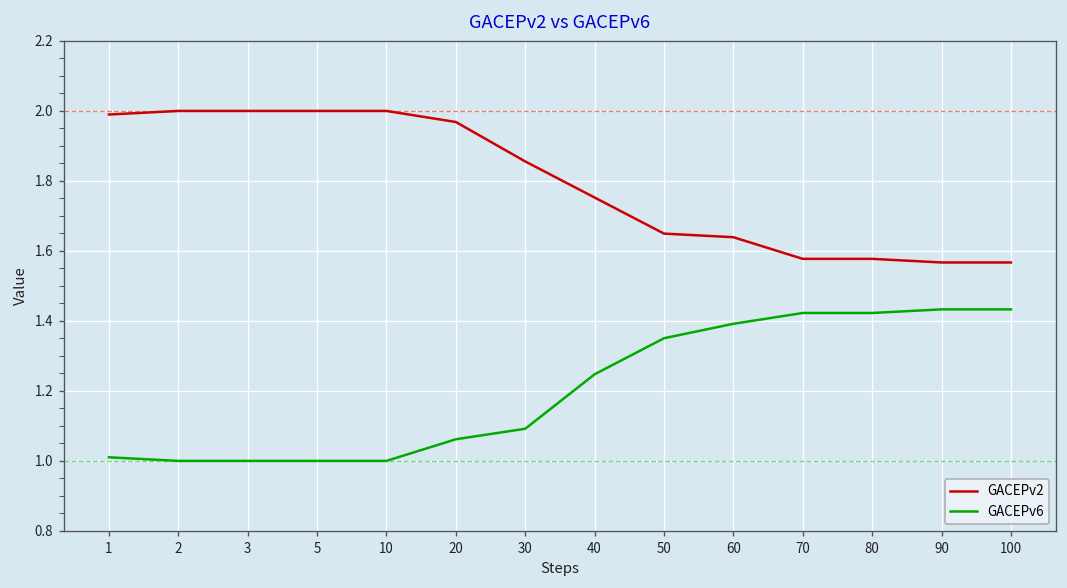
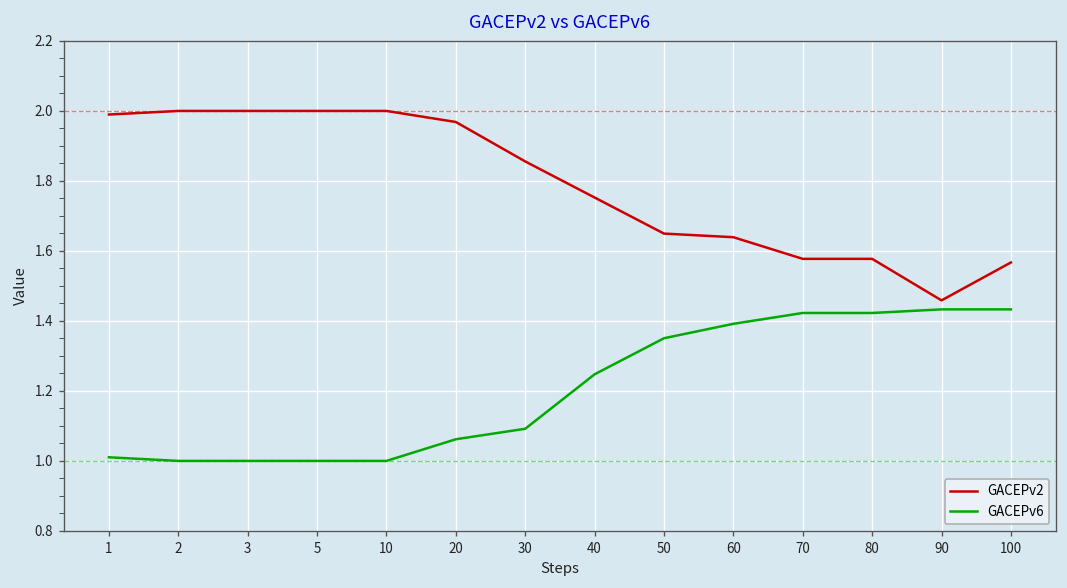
GACEPv2, 90: 1.57 -> 1.46
